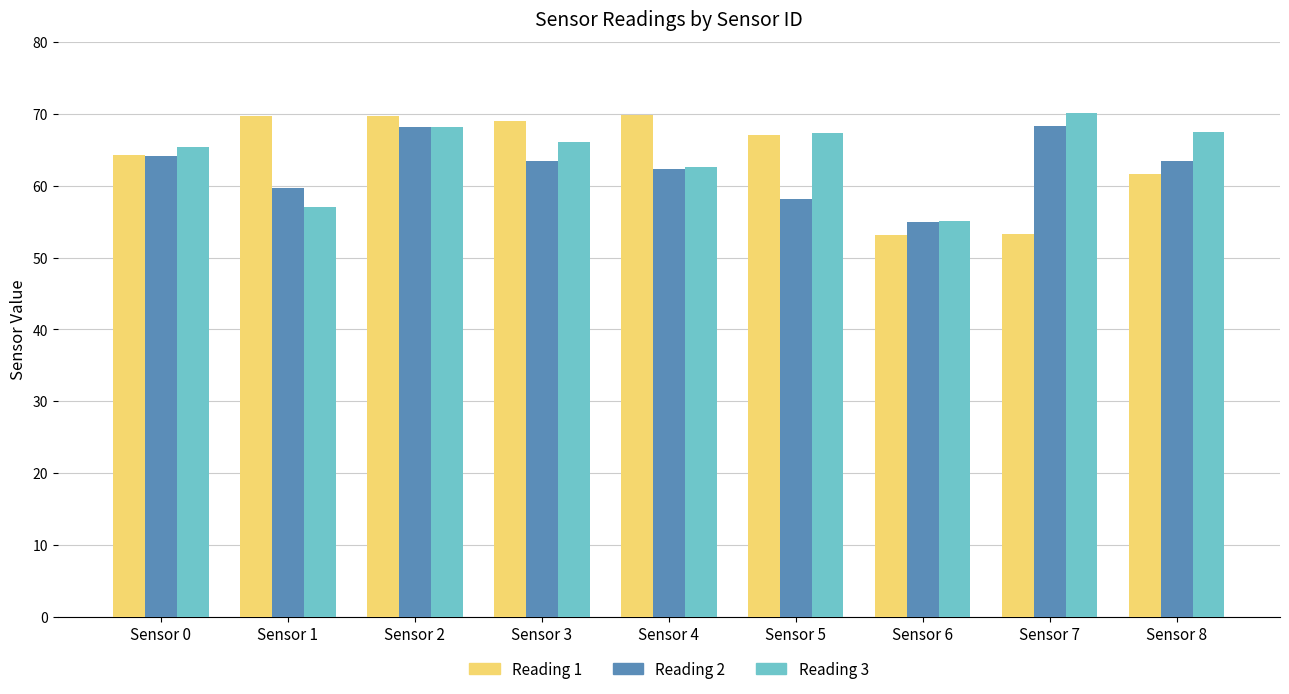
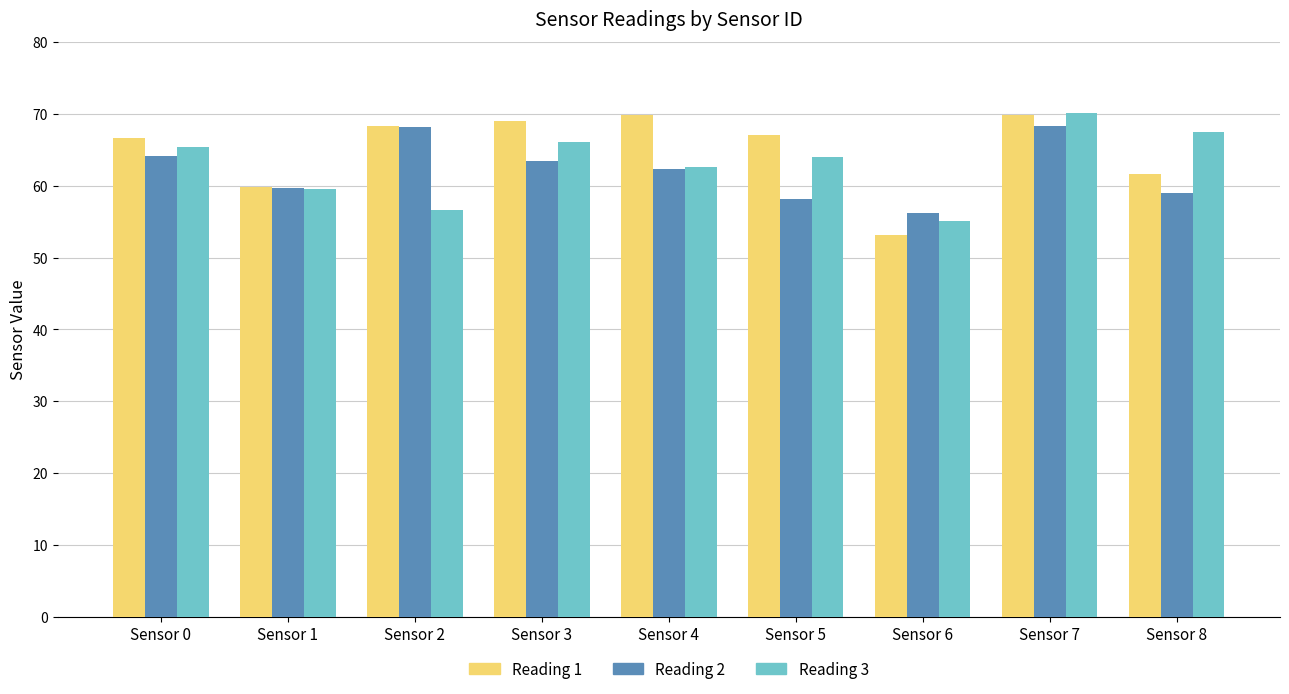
Reading 1, Sensor 0: 64 -> 67
Reading 1, Sensor 1: 70 -> 60
Reading 3, Sensor 1: 57 -> 60
Reading 1, Sensor 2: 70 -> 68
Reading 3, Sensor 2: 68 -> 57
Reading 3, Sensor 5: 67 -> 64
Reading 2, Sensor 6: 55 -> 56
Reading 1, Sensor 7: 53 -> 70
Reading 2, Sensor 8: 63 -> 59
